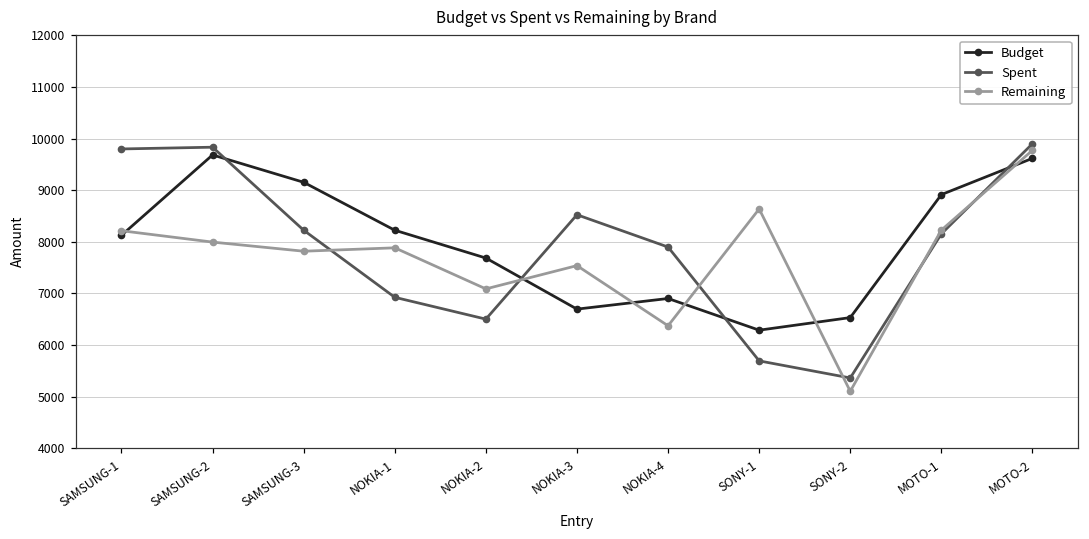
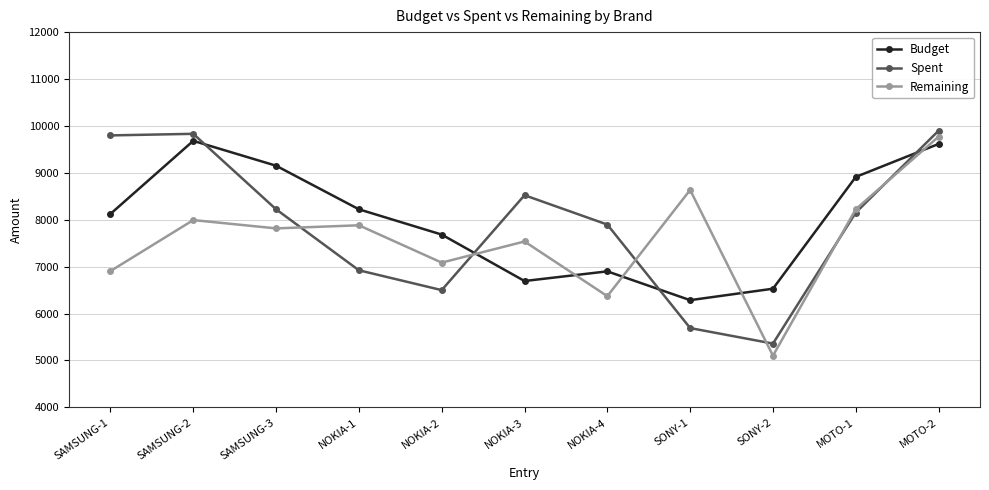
Remaining, SAMSUNG-1: 8200 -> 6900
